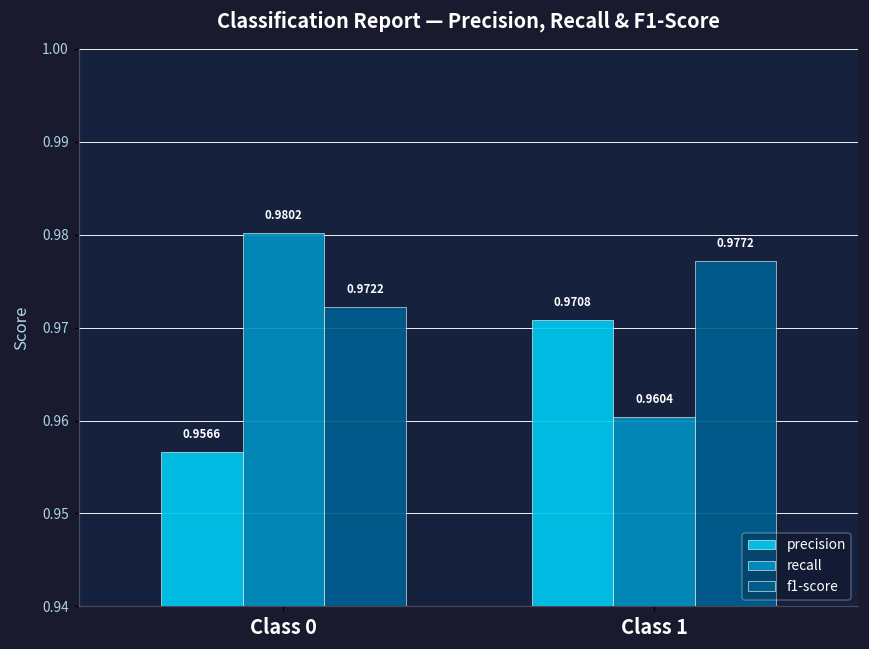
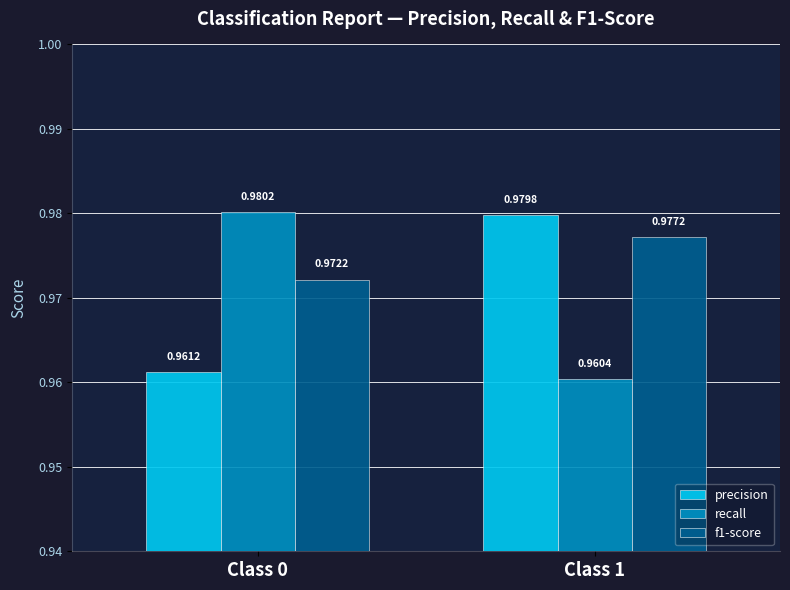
precision, Class 0: 0.9566 -> 0.9612
precision, Class 1: 0.9708 -> 0.9798
